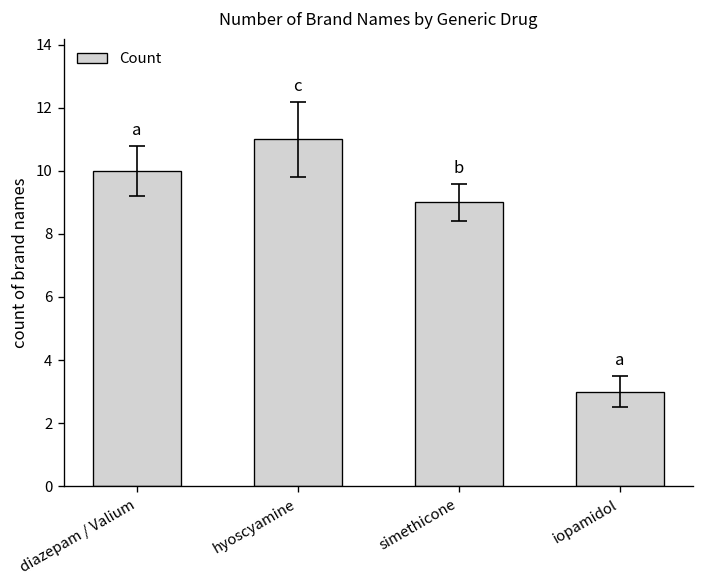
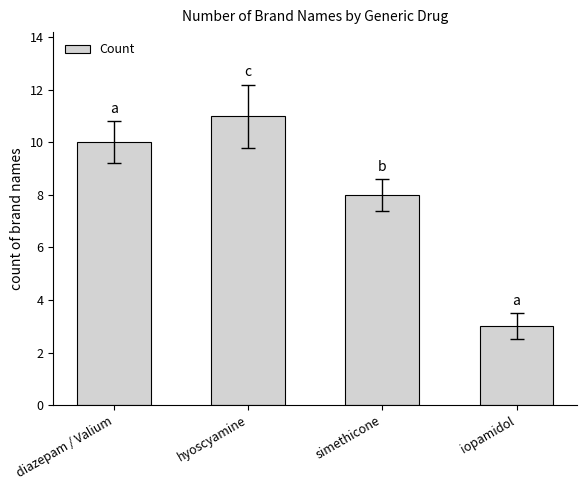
Count, simethicone: 9 -> 8
